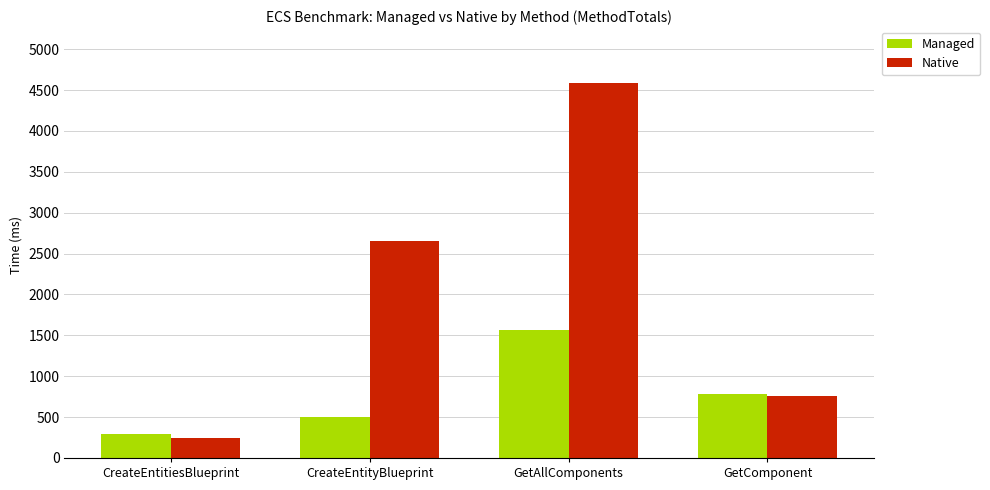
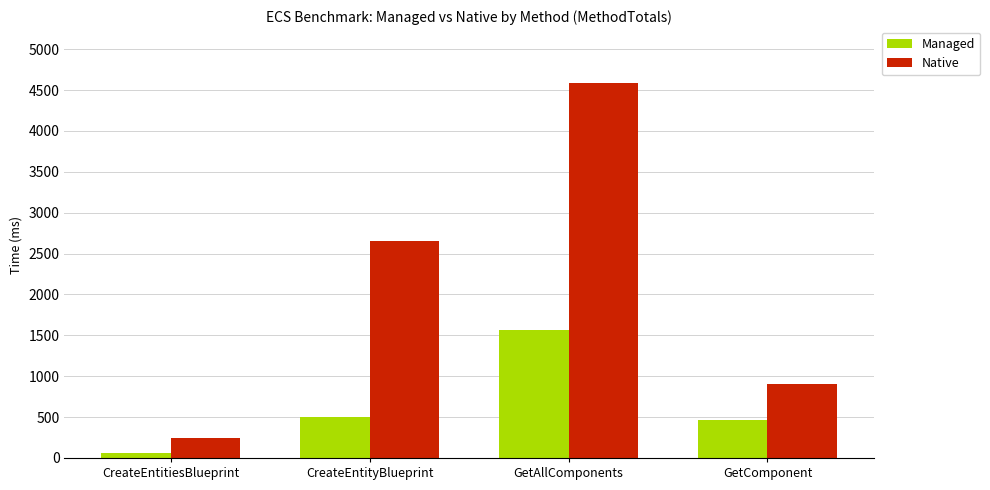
Managed, CreateEntitiesBlueprint: 300 -> 100
Managed, GetComponent: 800 -> 500
Native, GetComponent: 800 -> 900
